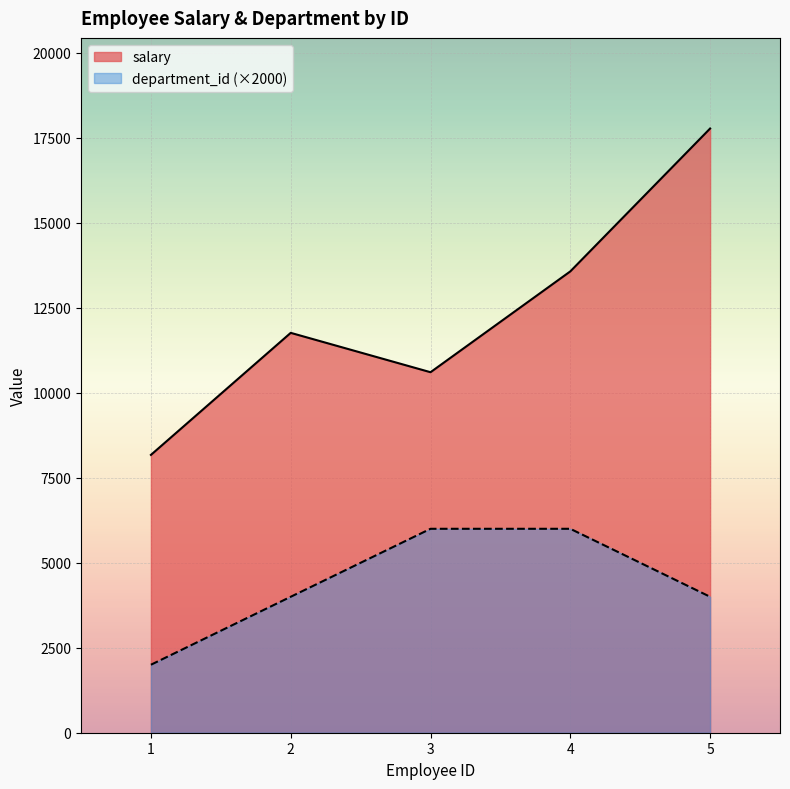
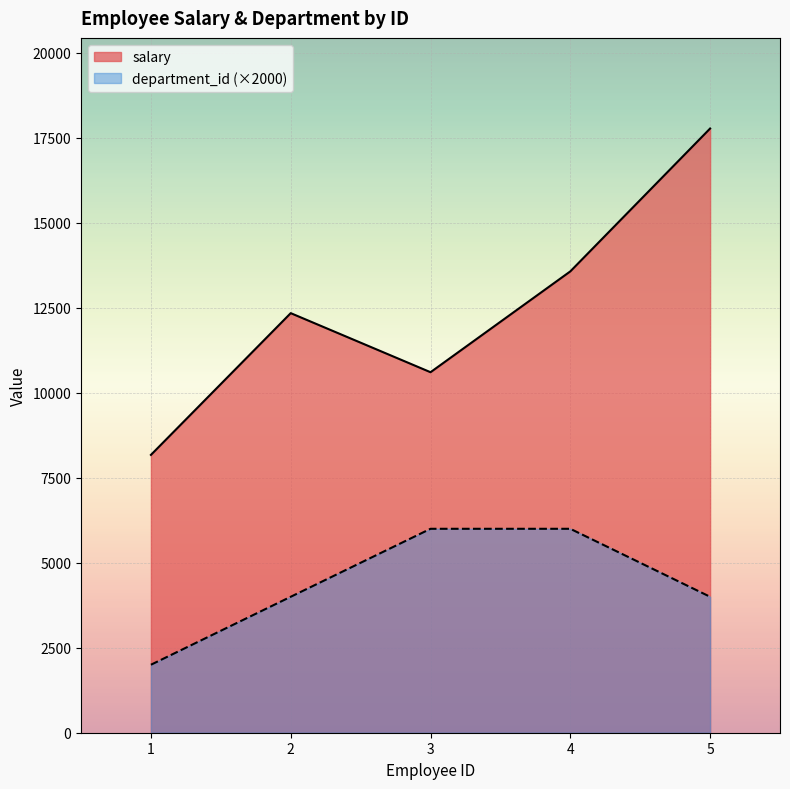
salary, 2: 11800 -> 12300
